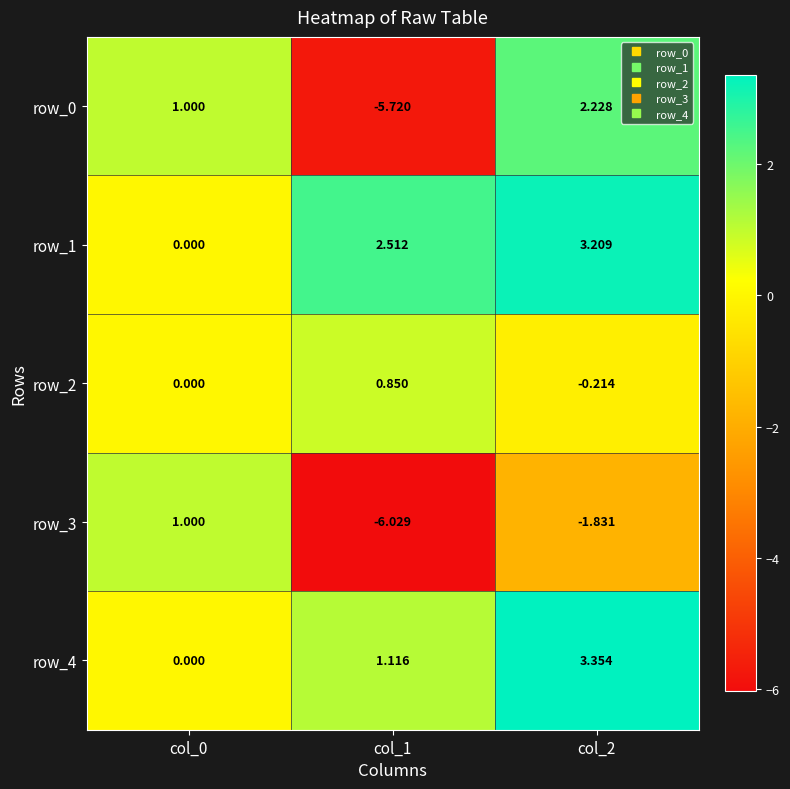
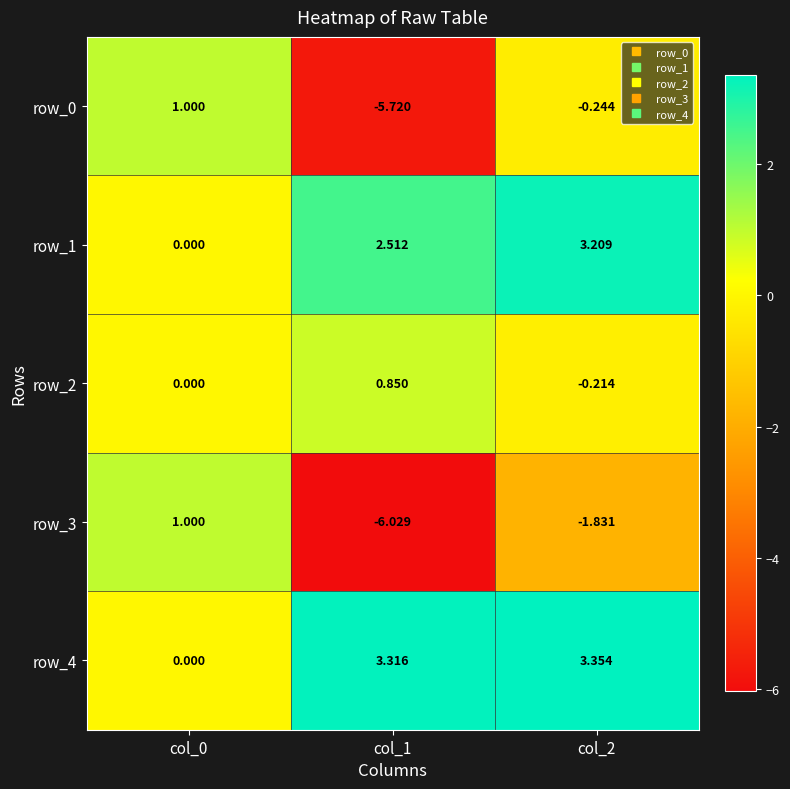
row_0, col_2: 2.228 -> -0.244
row_4, col_1: 1.116 -> 3.316
